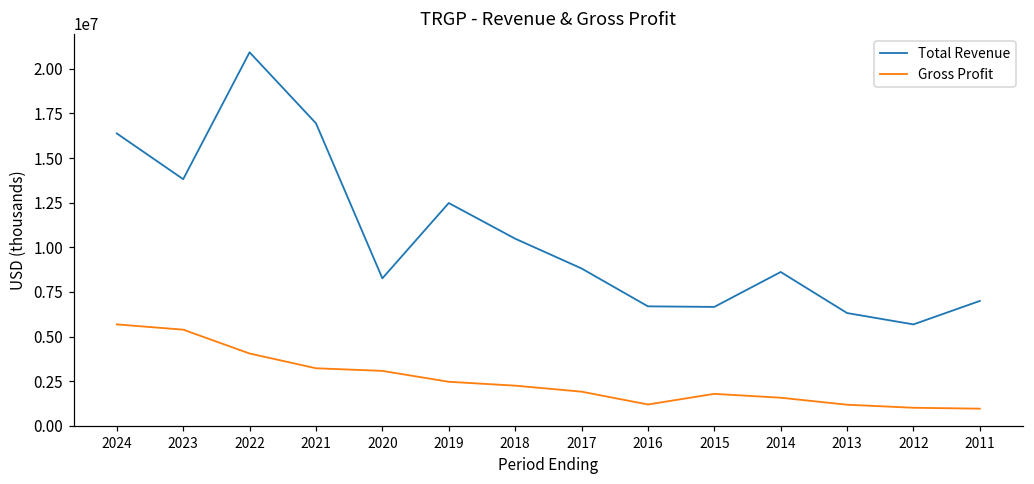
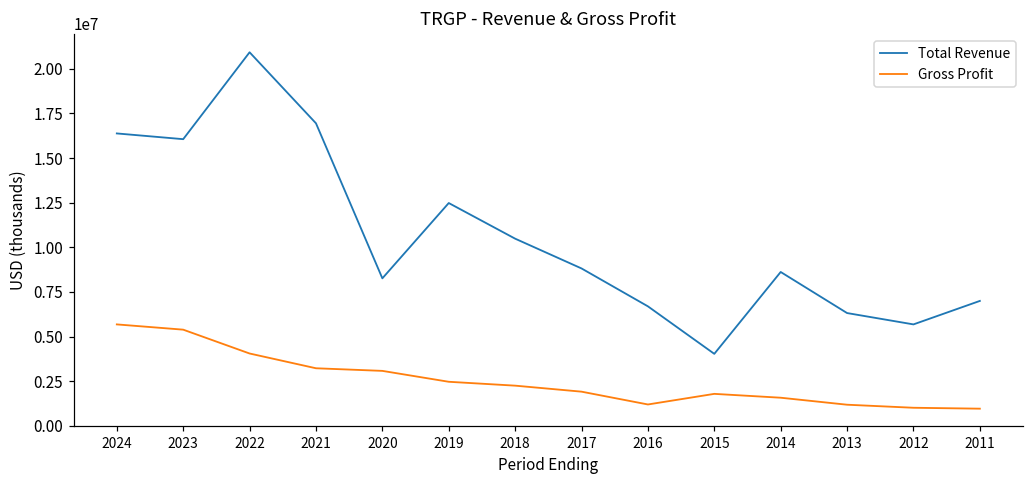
Total Revenue, 2023: 13800000 -> 16100000
Total Revenue, 2015: 6700000 -> 4000000
